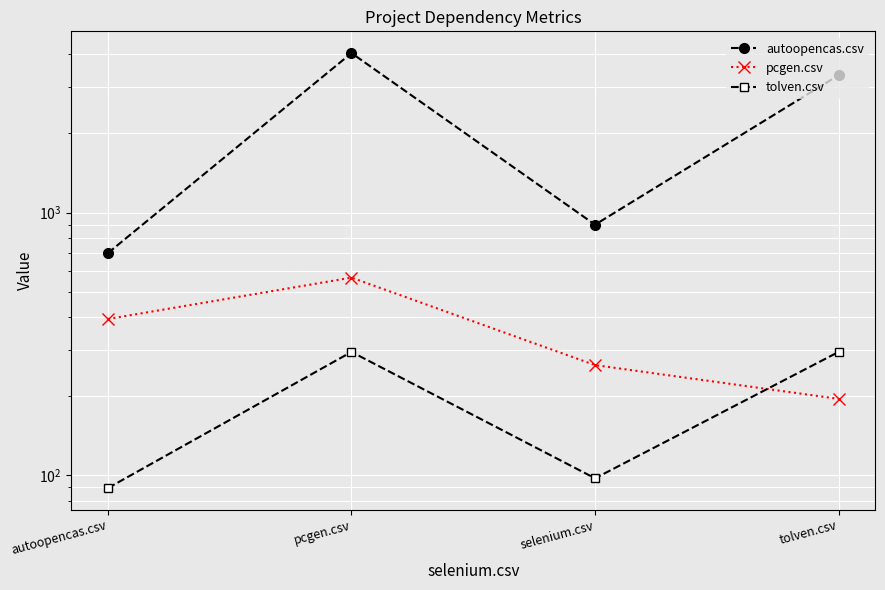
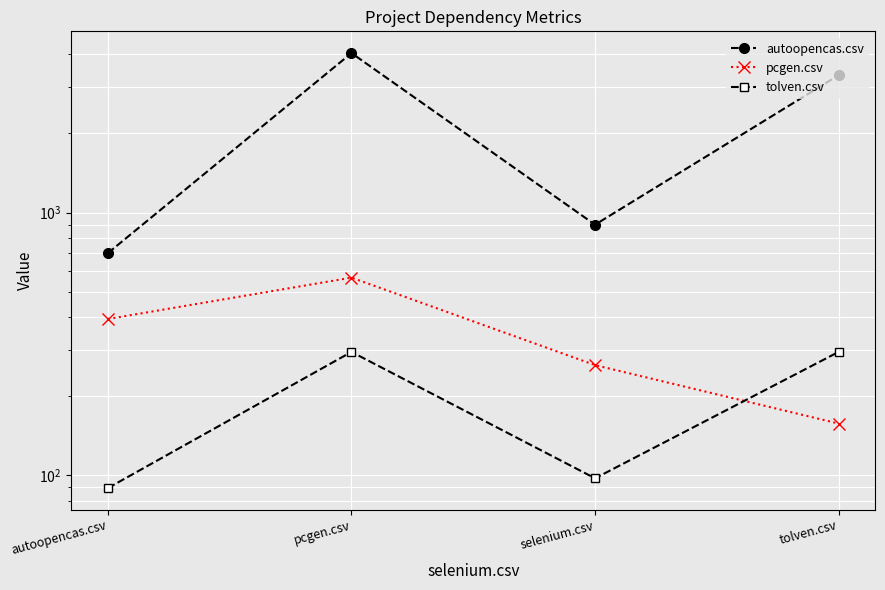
pcgen.csv, tolven.csv: 200 -> 160
